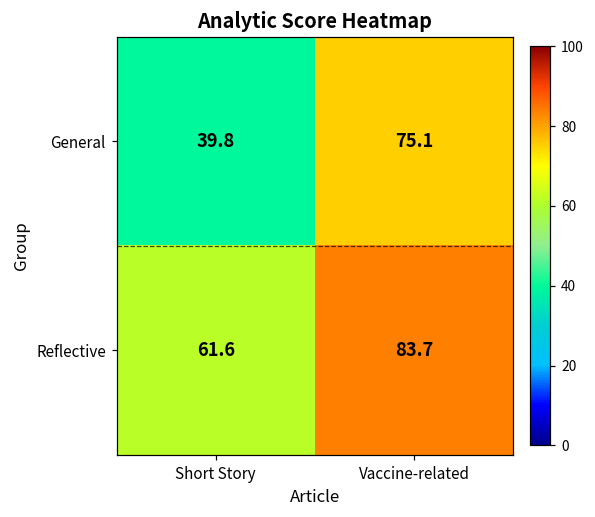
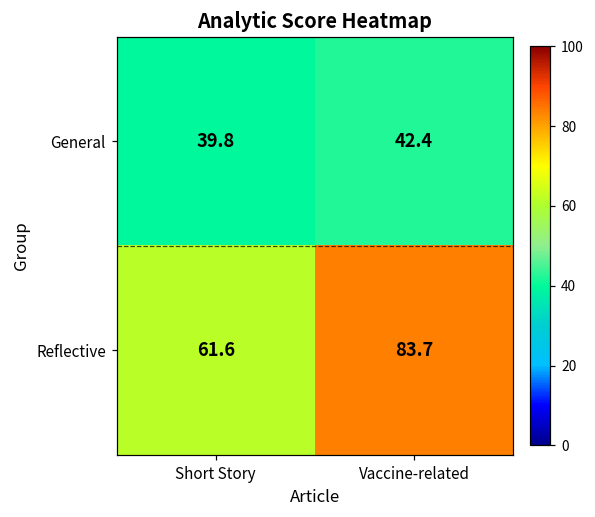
General, Vaccine-related: 75.1 -> 42.4
